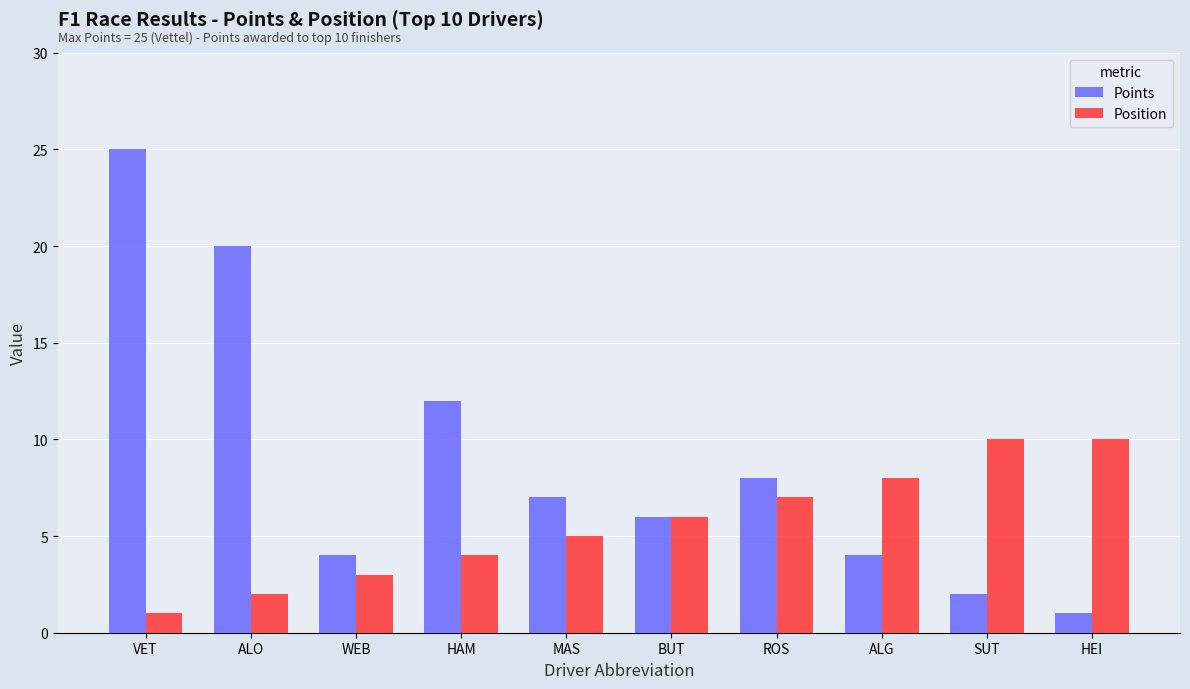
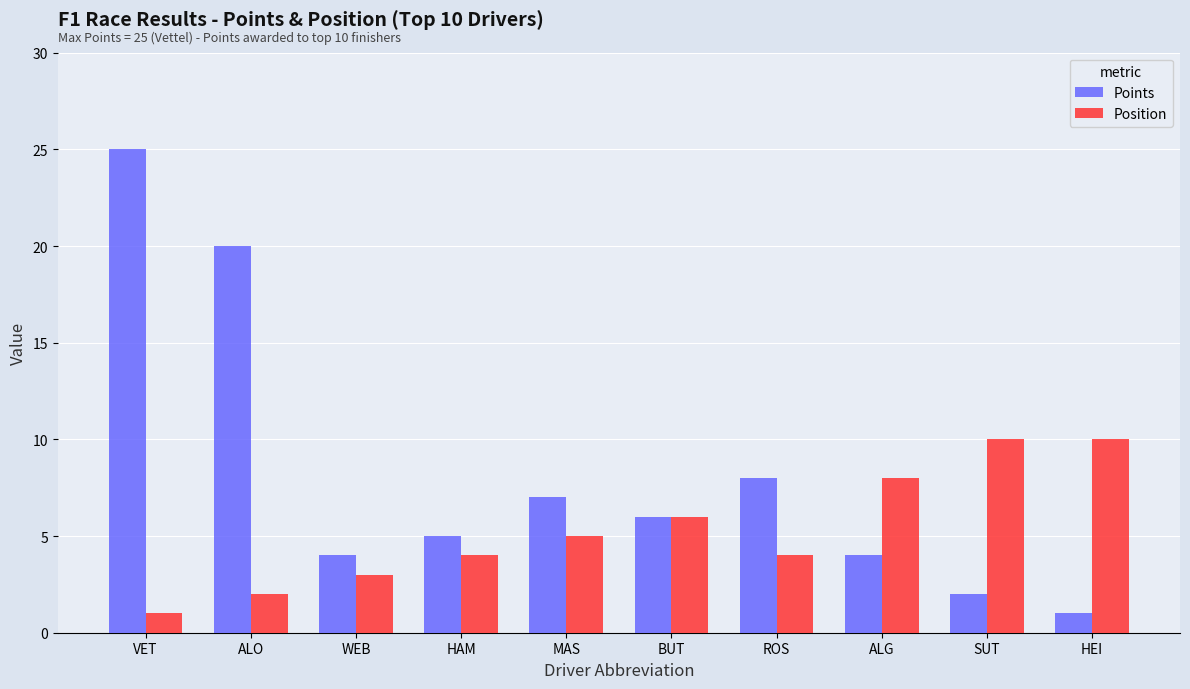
Points, HAM: 12 -> 5
Position, ROS: 7 -> 4
